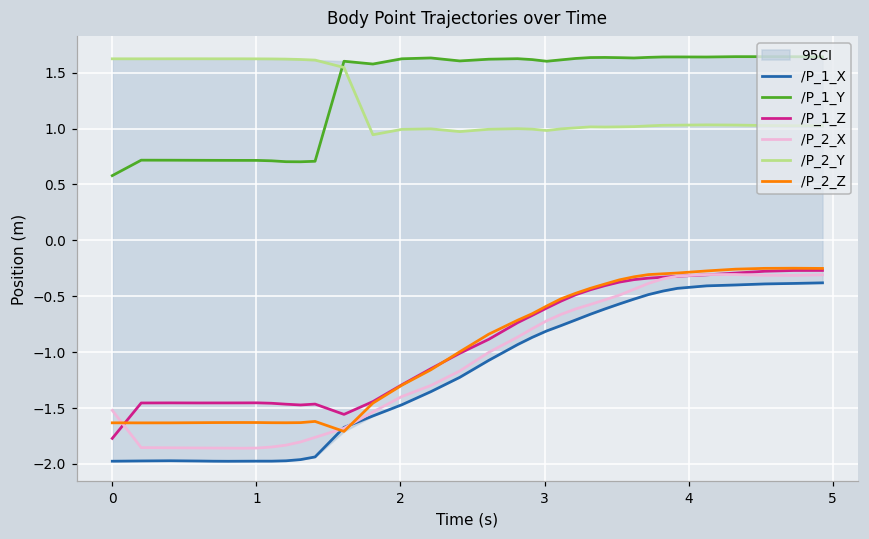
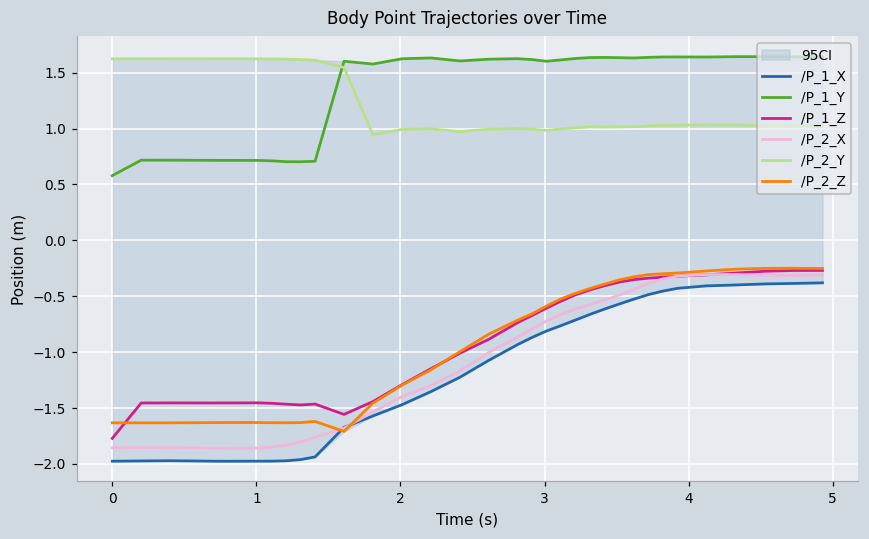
/P_2_X, 0: -1.52 -> -1.86
